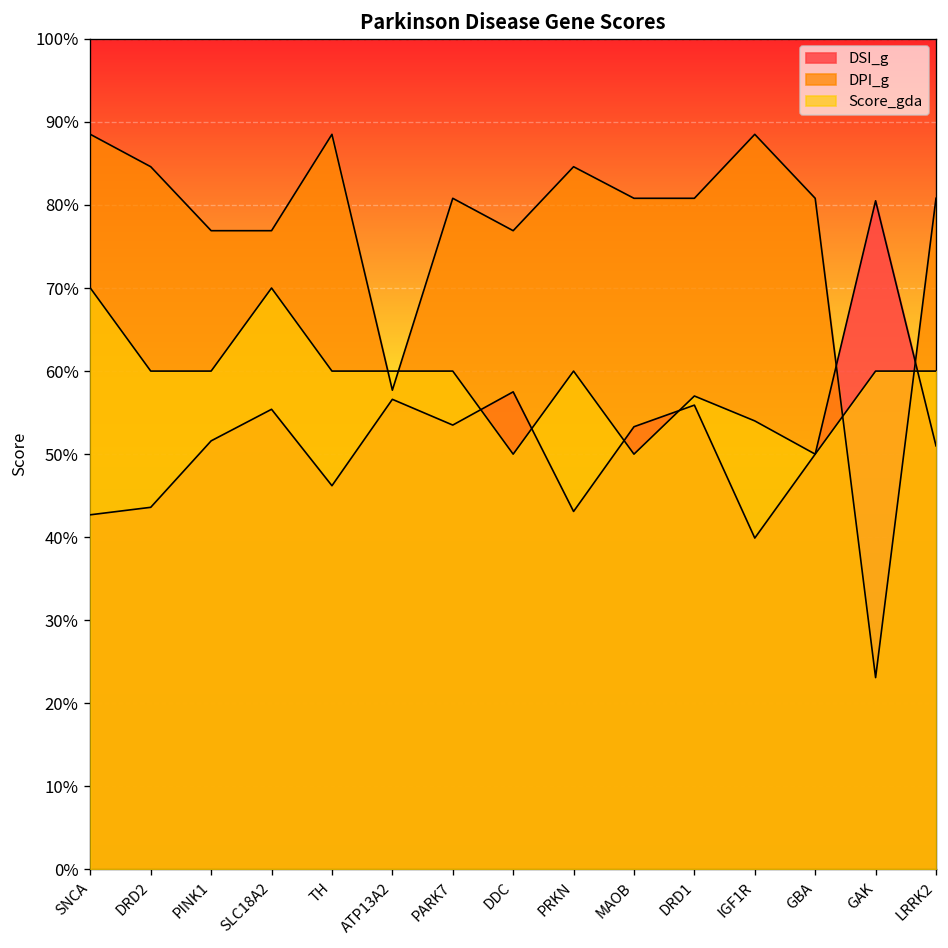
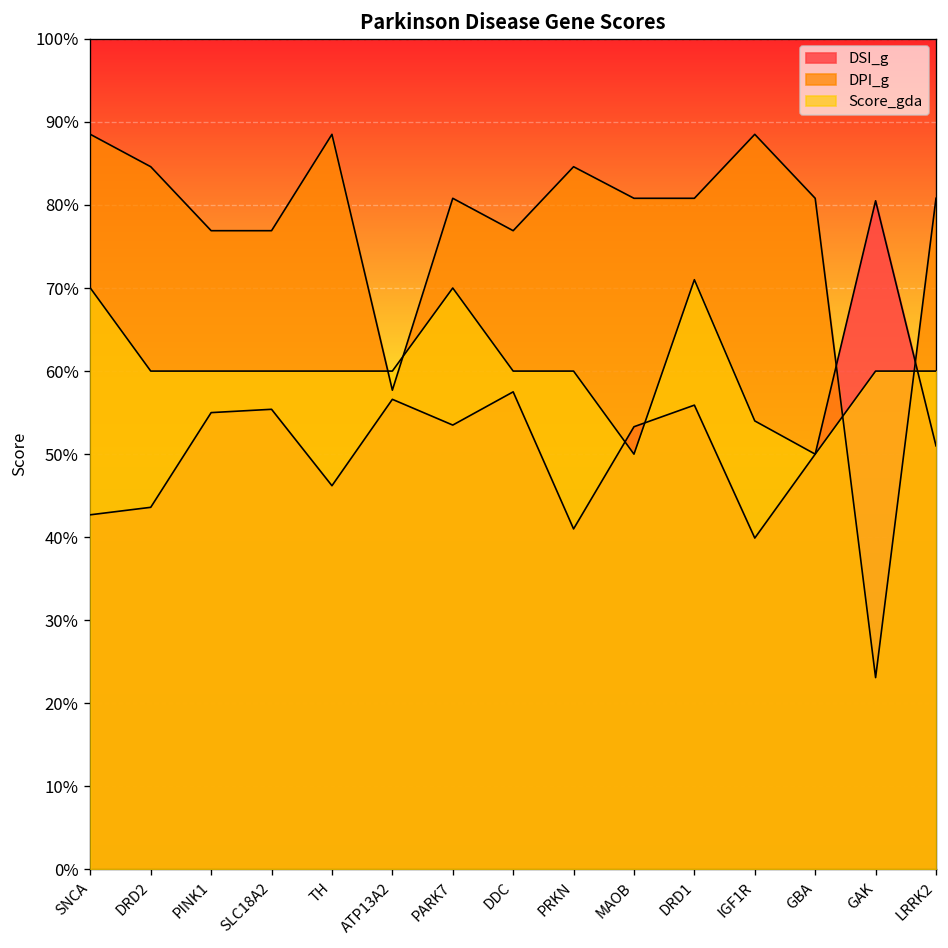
DSI_g, PINK1: 52% -> 55%
Score_gda, SLC18A2: 70% -> 60%
Score_gda, PARK7: 60% -> 70%
Score_gda, DDC: 50% -> 60%
DSI_g, PRKN: 43% -> 41%
Score_gda, DRD1: 57% -> 71%
